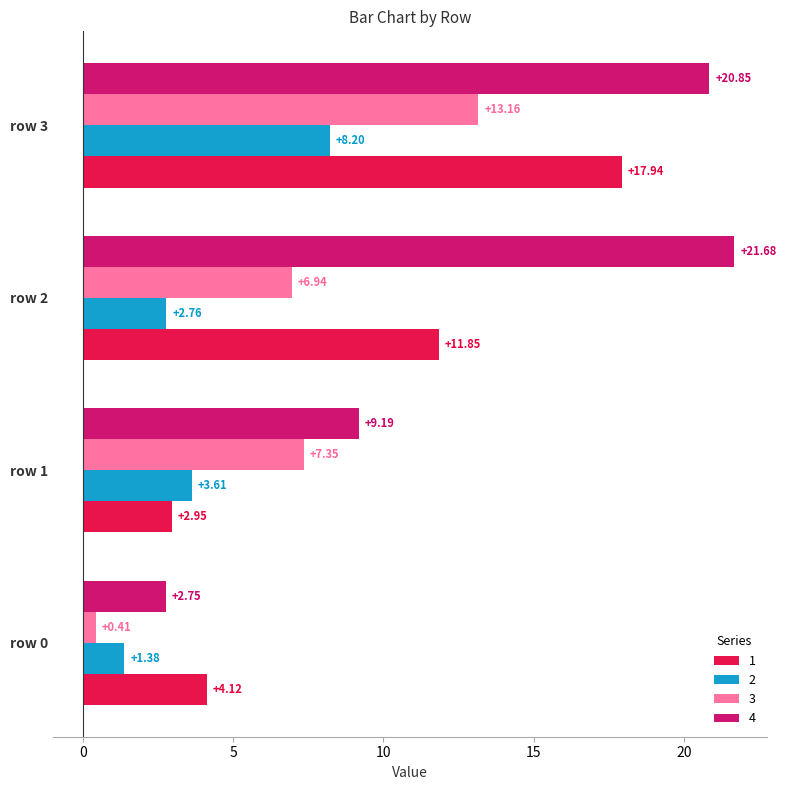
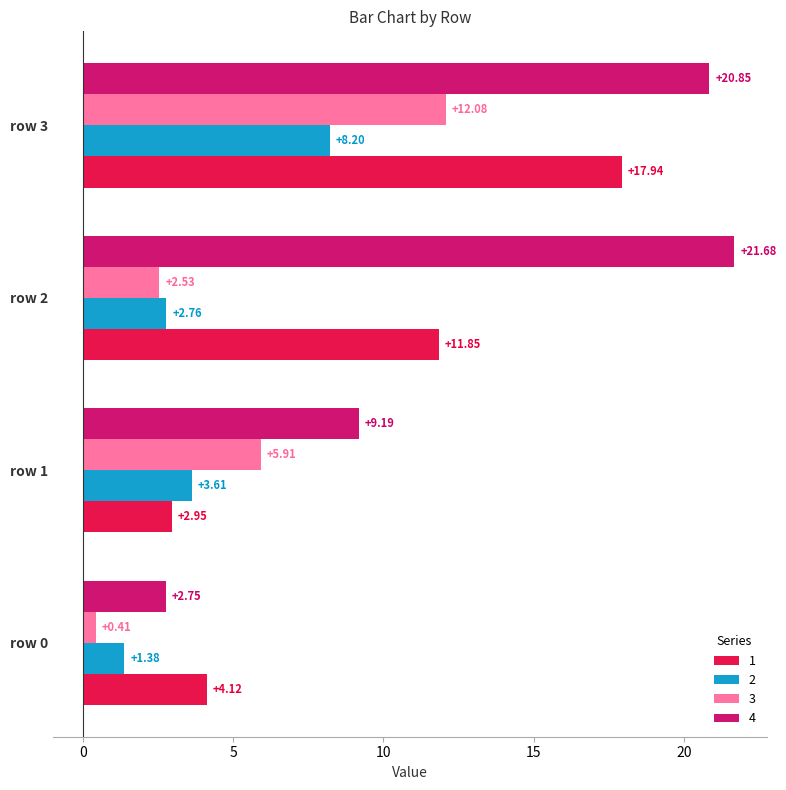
3, row 3: +13.16 -> +12.08
3, row 2: +6.94 -> +2.53
3, row 1: +7.35 -> +5.91
